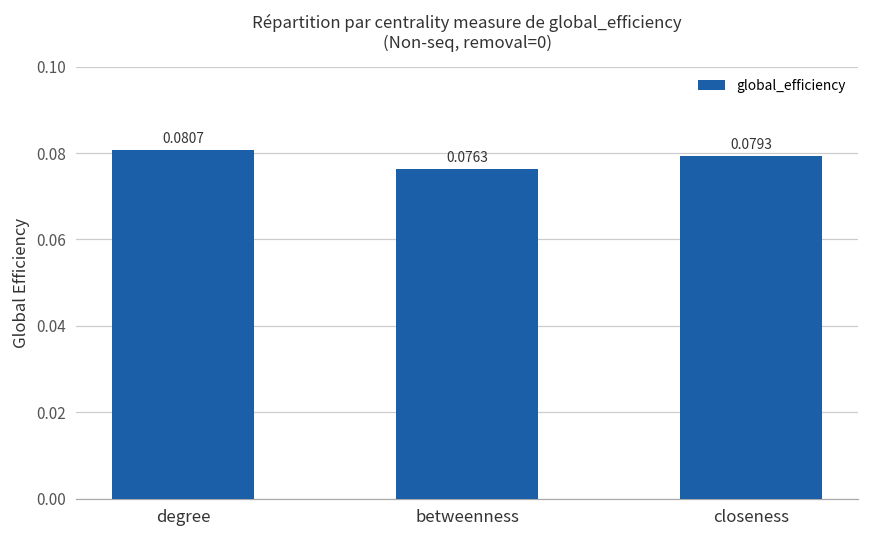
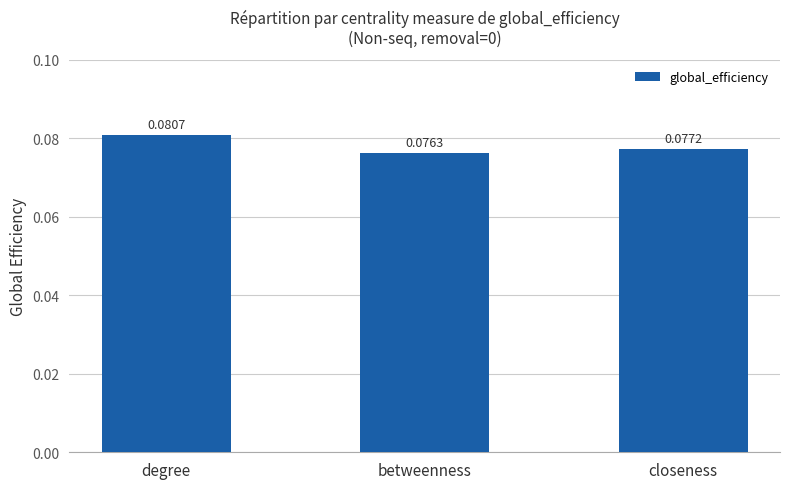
closeness: 0.0793 -> 0.0772
